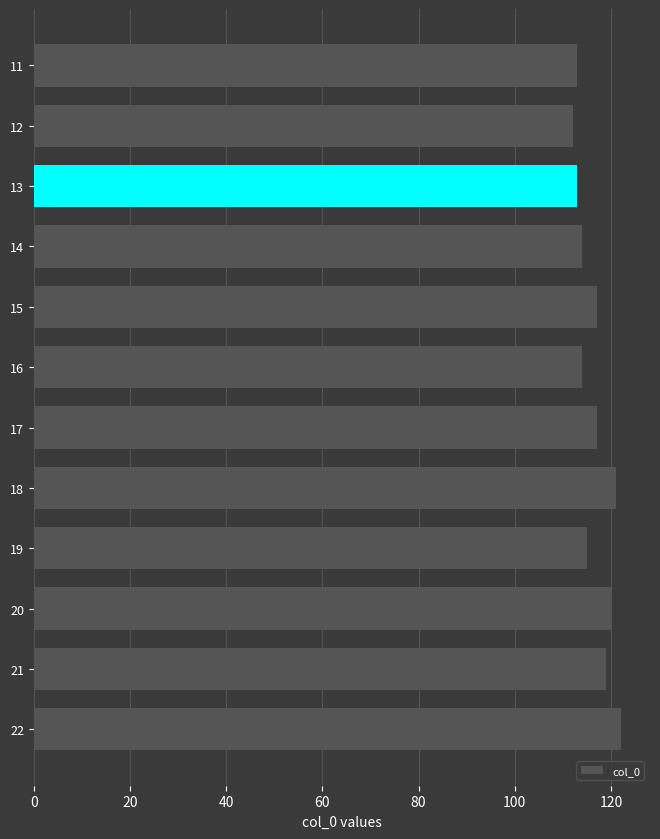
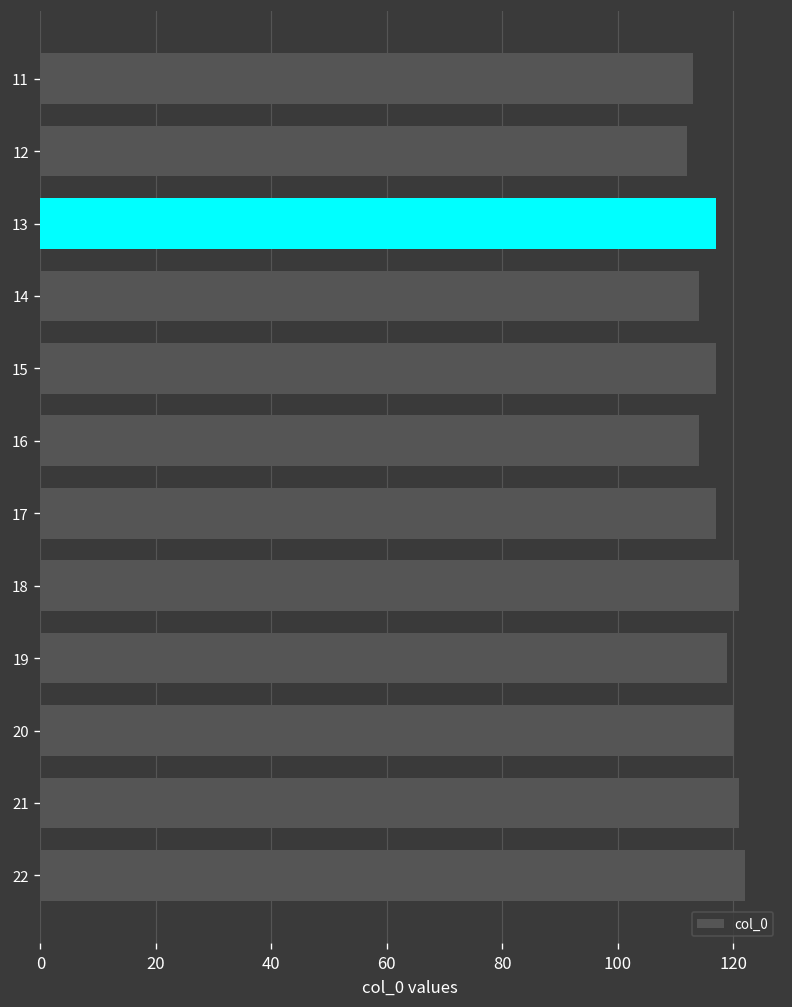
13: 113 -> 117
19: 115 -> 119
21: 119 -> 121
